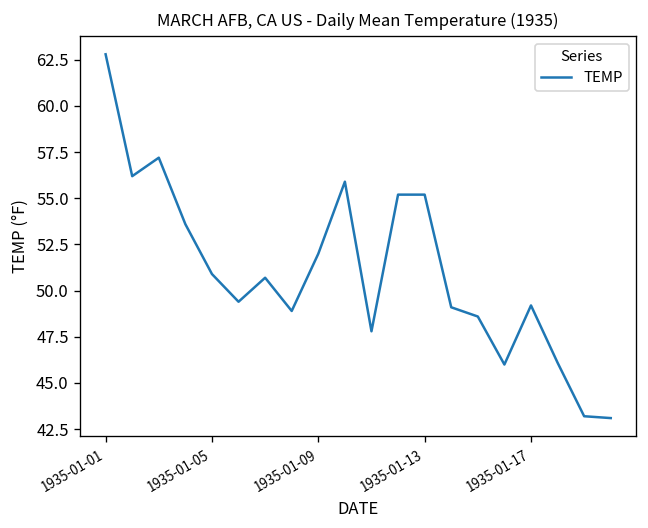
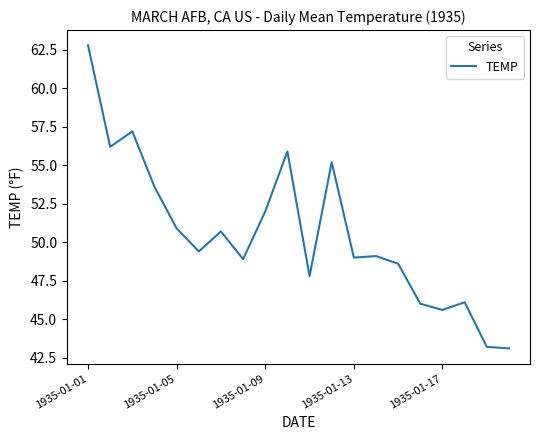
1935-01-13: 55.2 -> 49.0
1935-01-17: 49.2 -> 45.6
